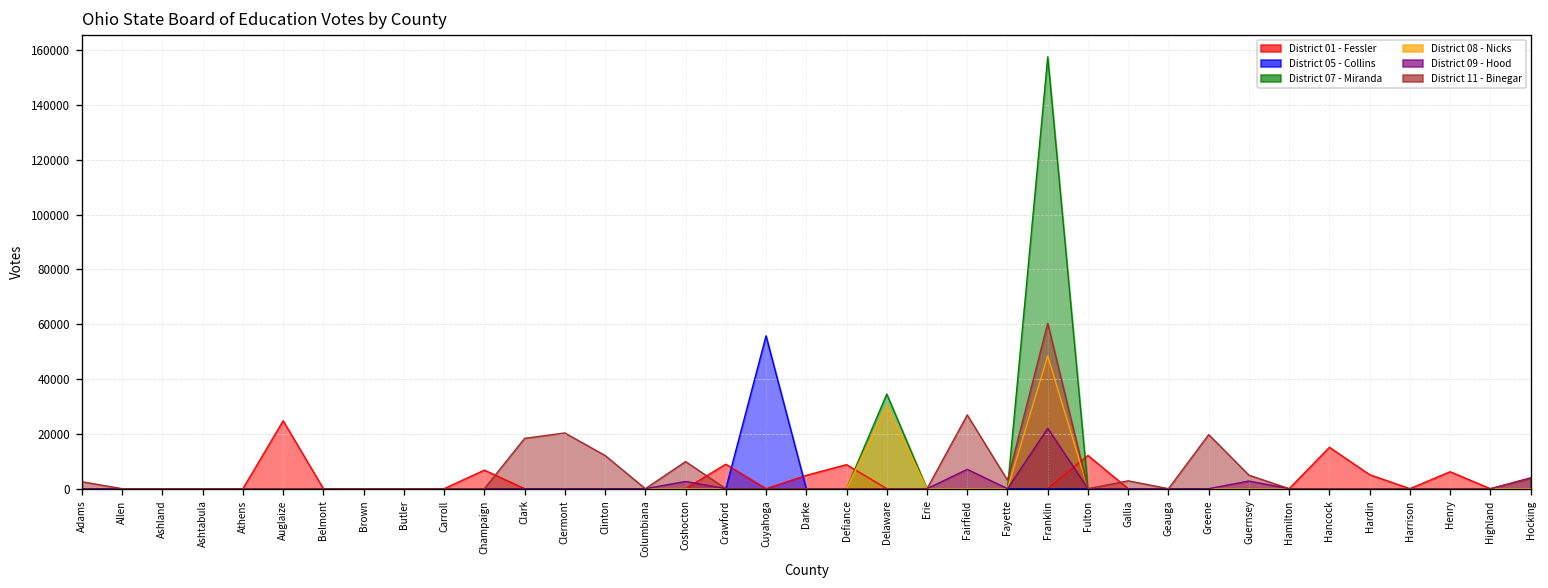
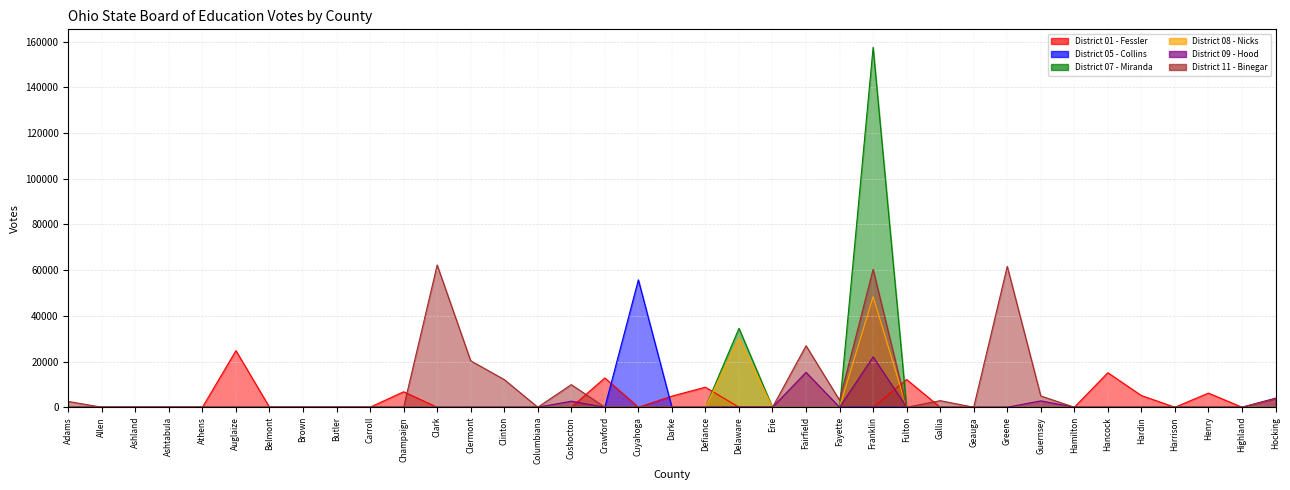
District 11 - Binegar, Clark: 18000 -> 62000
District 01 - Fessler, Crawford: 9000 -> 13000
District 09 - Hood, Fairfield: 7000 -> 15000
District 11 - Binegar, Greene: 20000 -> 62000
